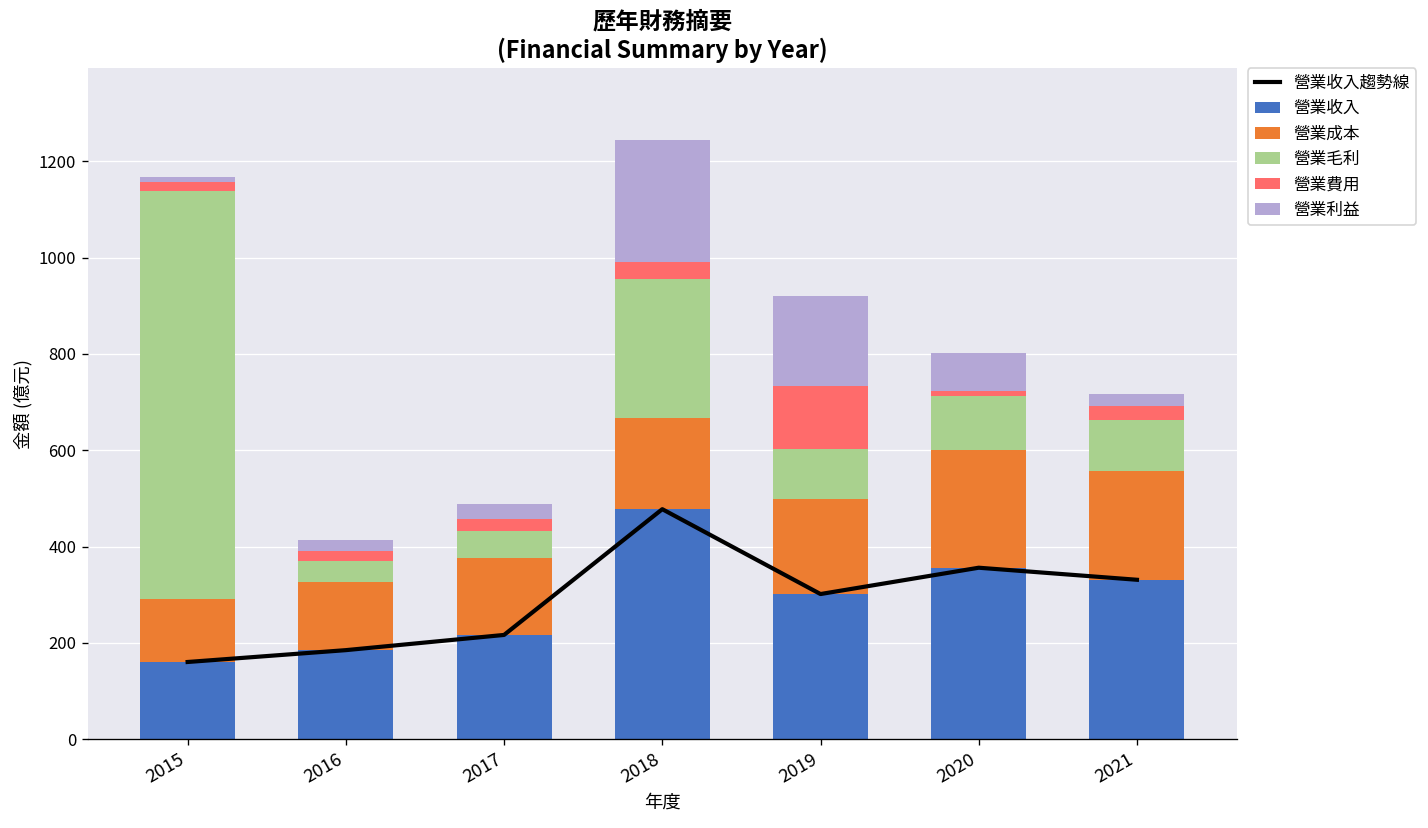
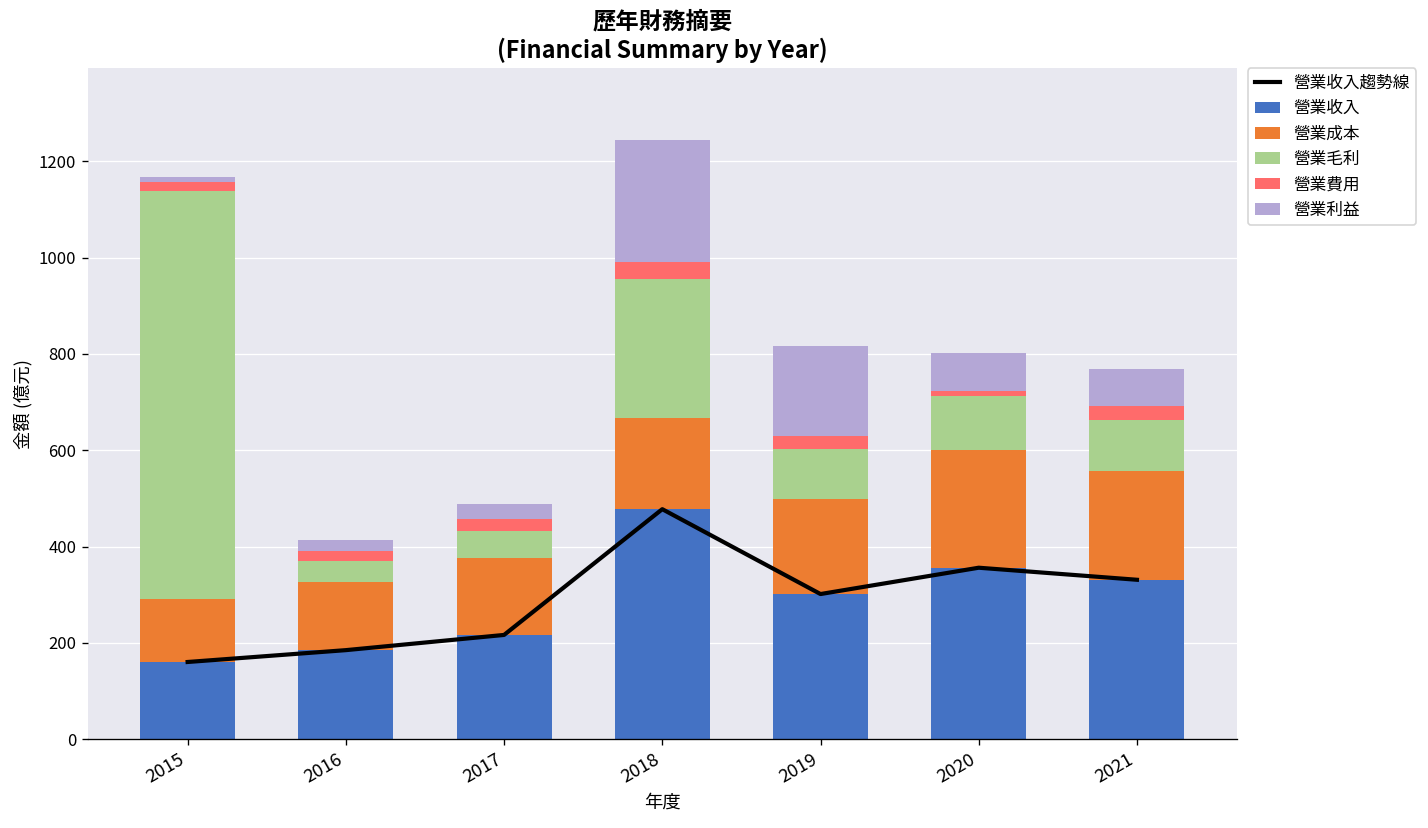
營業費用, 2019: 130 -> 30
營業利益, 2021: 20 -> 80
